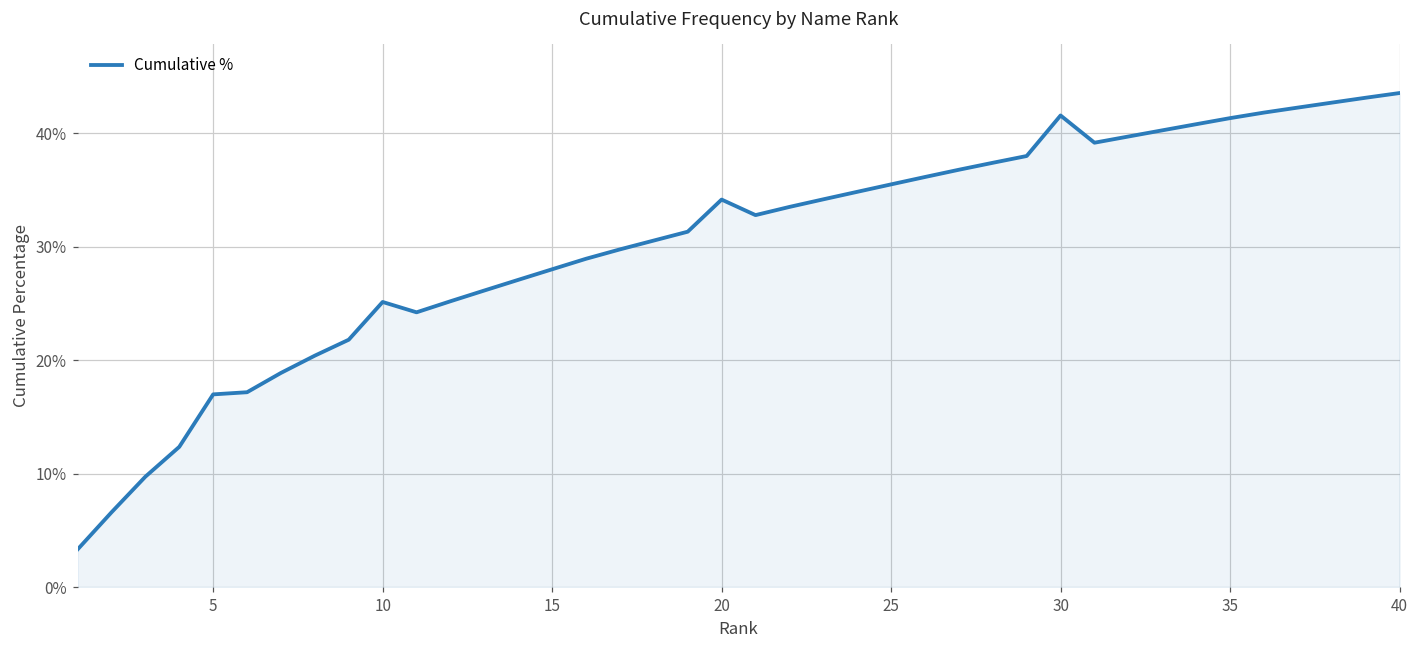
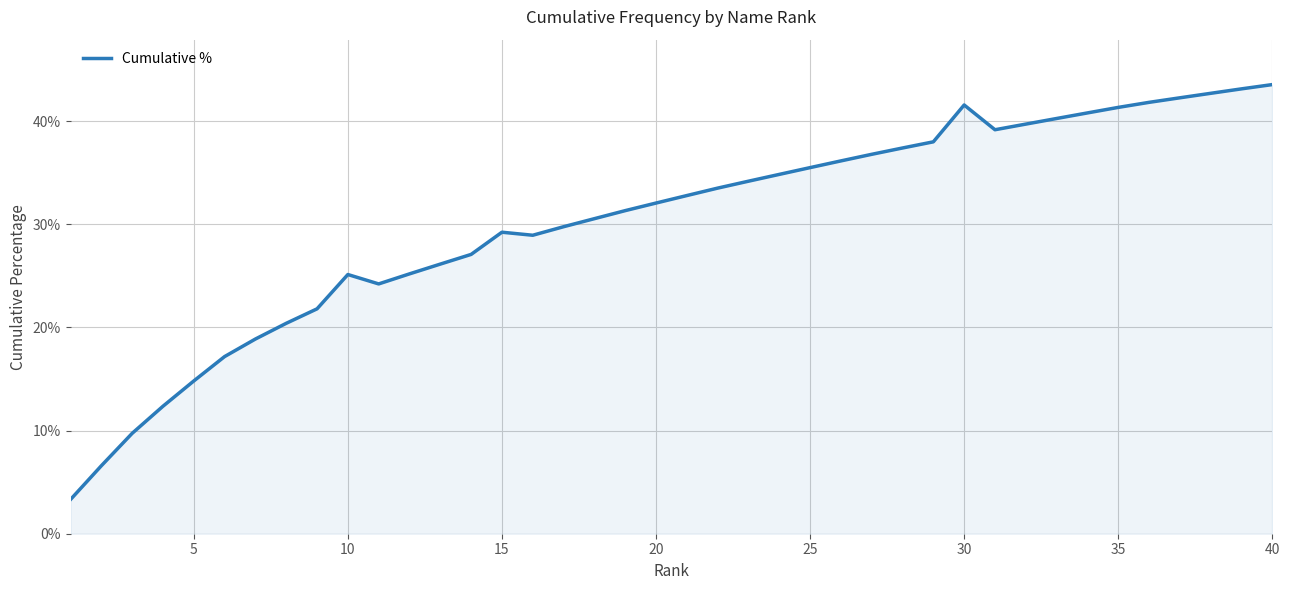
5: 17.0% -> 14.8%
15: 28.0% -> 29.2%
20: 34.2% -> 32.1%
